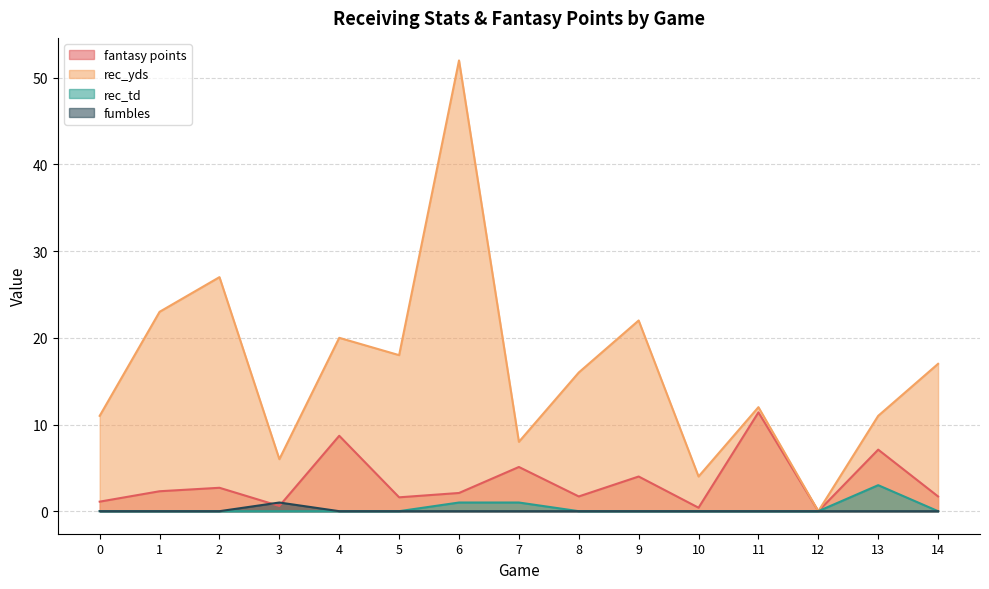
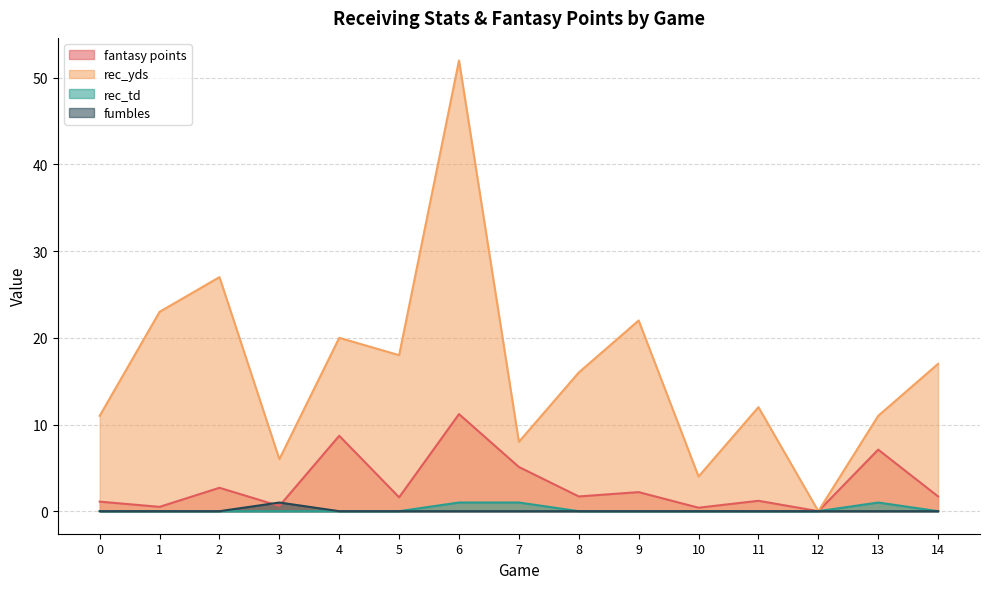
fantasy points, 1: 2 -> 1
fantasy points, 6: 2 -> 11
fantasy points, 9: 4 -> 2
fantasy points, 11: 11 -> 1
rec_td, 13: 3 -> 1
